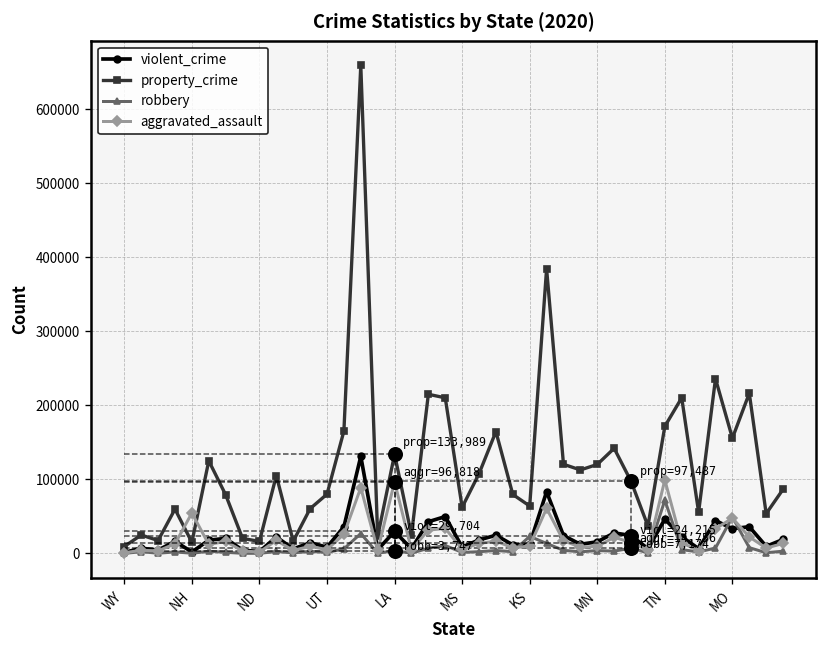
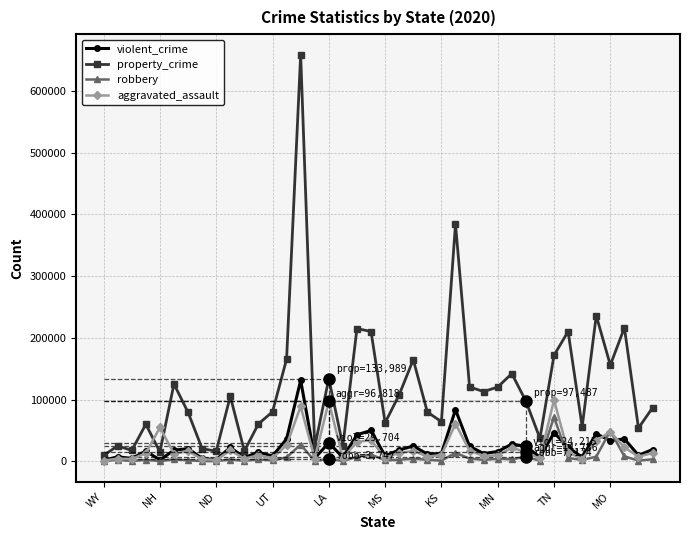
robbery, KS: 20000 -> 0
